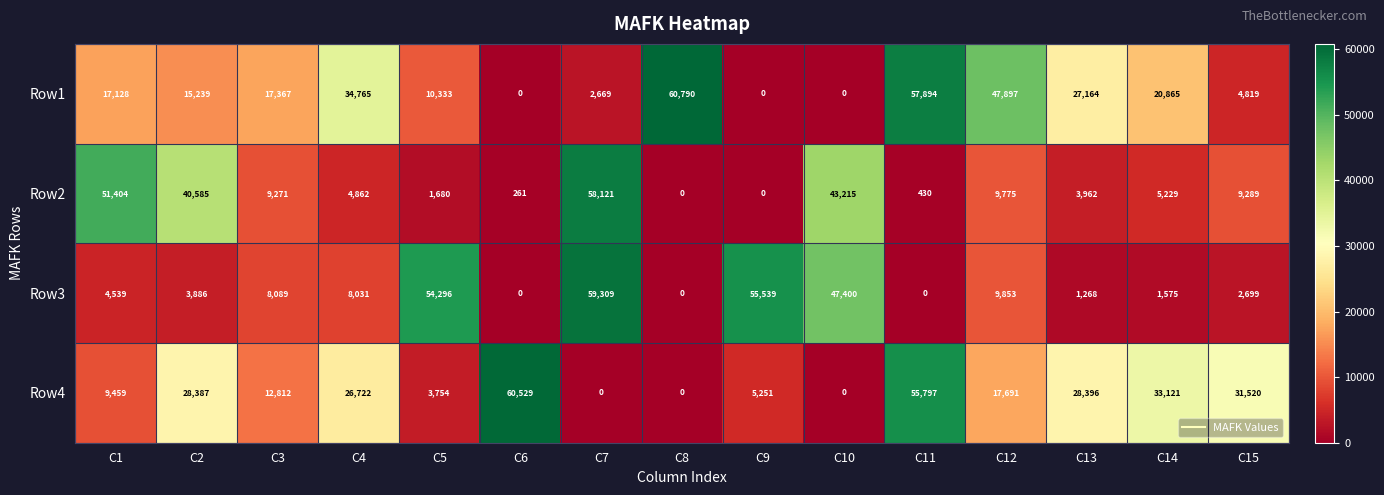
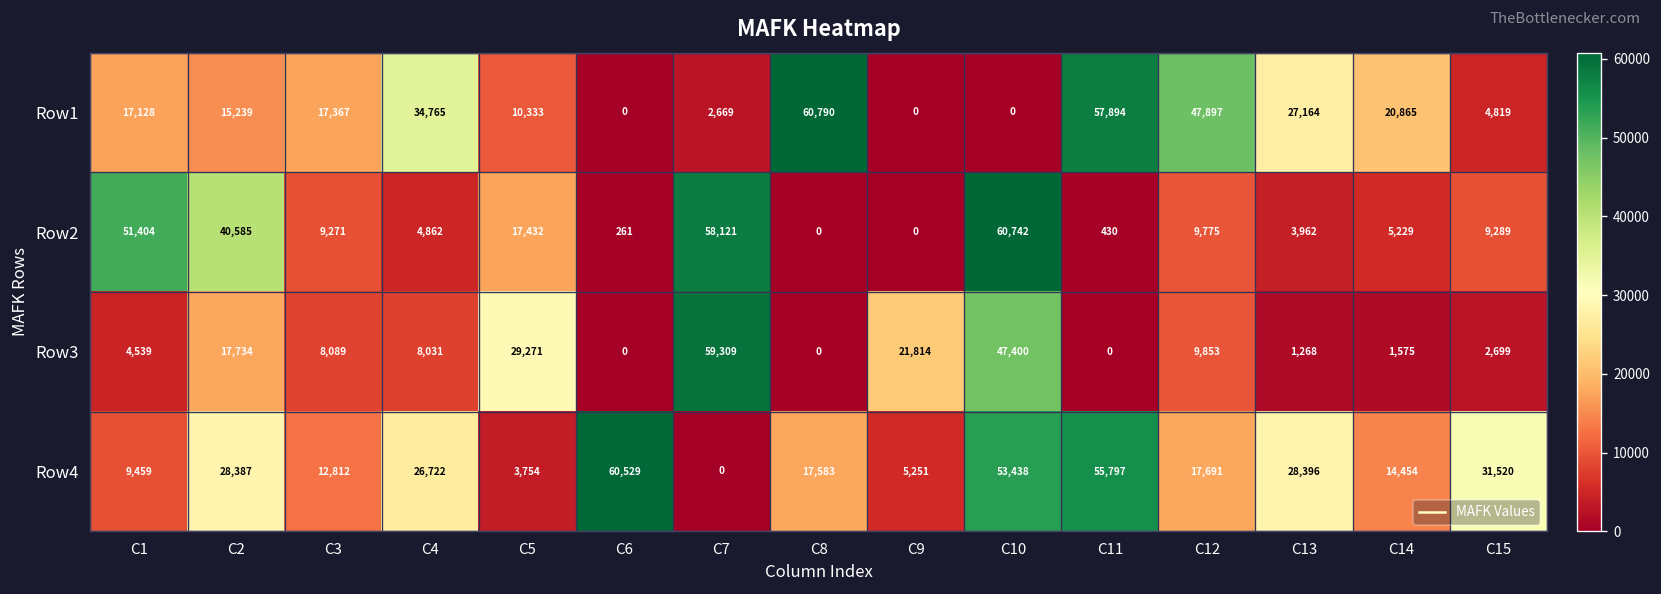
Row2, C5: 1,680 -> 17,432
Row2, C10: 43,215 -> 60,742
Row3, C2: 3,886 -> 17,734
Row3, C5: 54,296 -> 29,271
Row3, C9: 55,539 -> 21,814
Row4, C8: 0 -> 17,583
Row4, C10: 0 -> 53,438
Row4, C14: 33,121 -> 14,454
